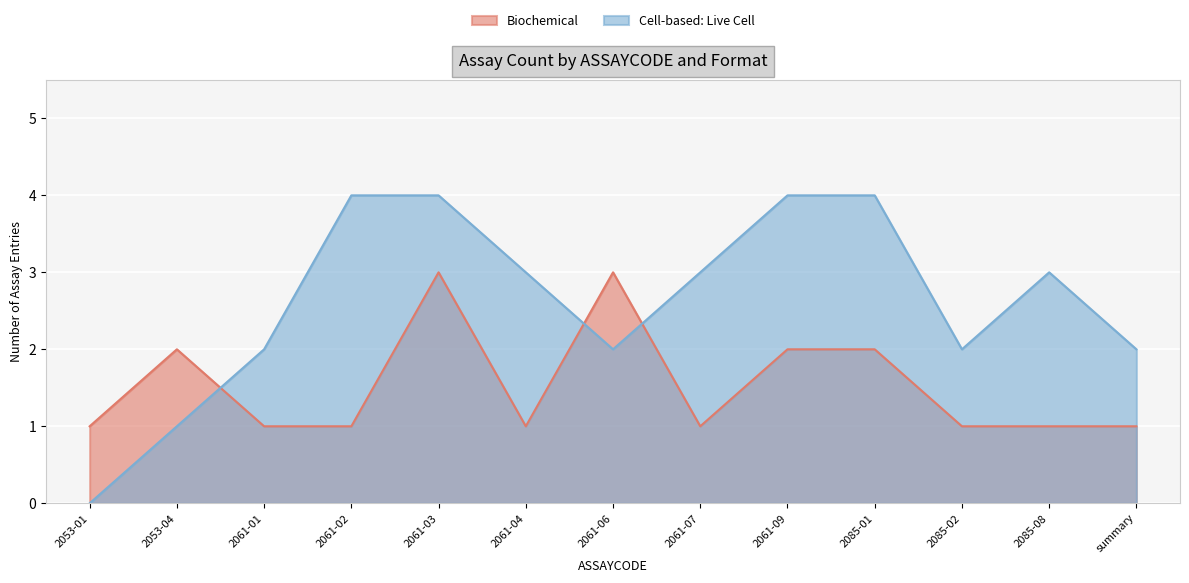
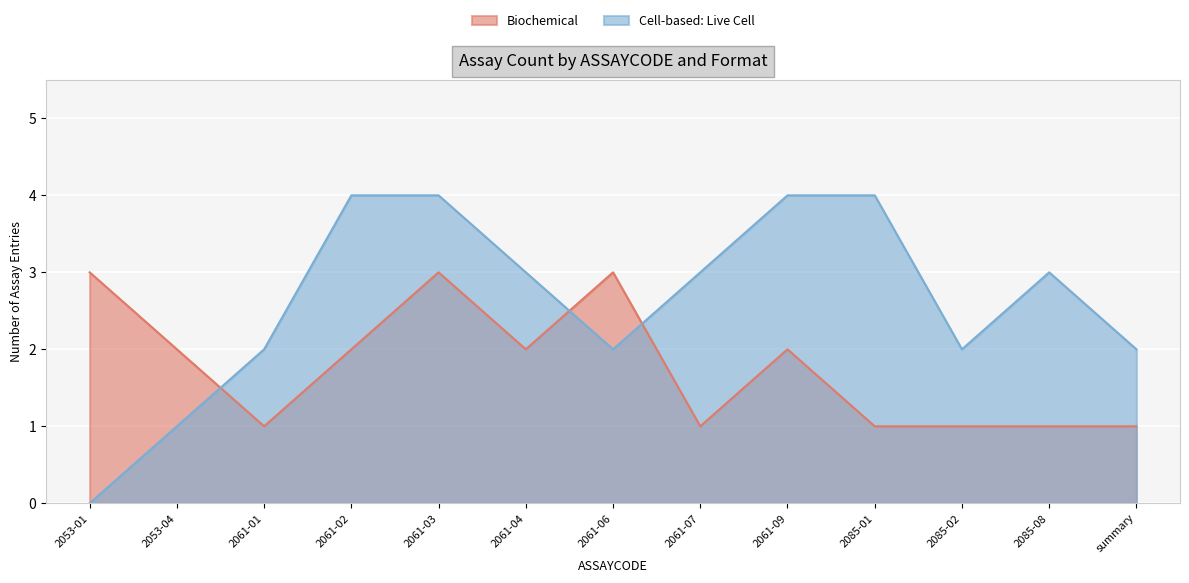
Biochemical, 2053-01: 1 -> 3
Biochemical, 2061-02: 1 -> 2
Biochemical, 2061-04: 1 -> 2
Biochemical, 2085-01: 2 -> 1
